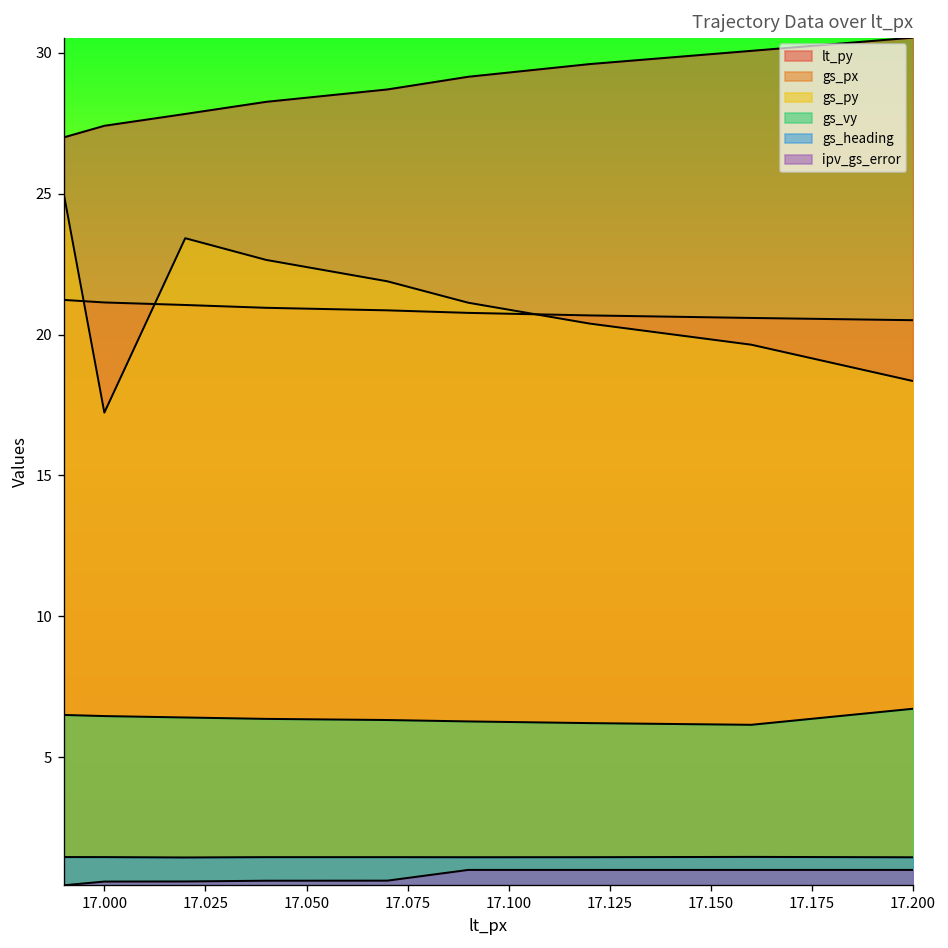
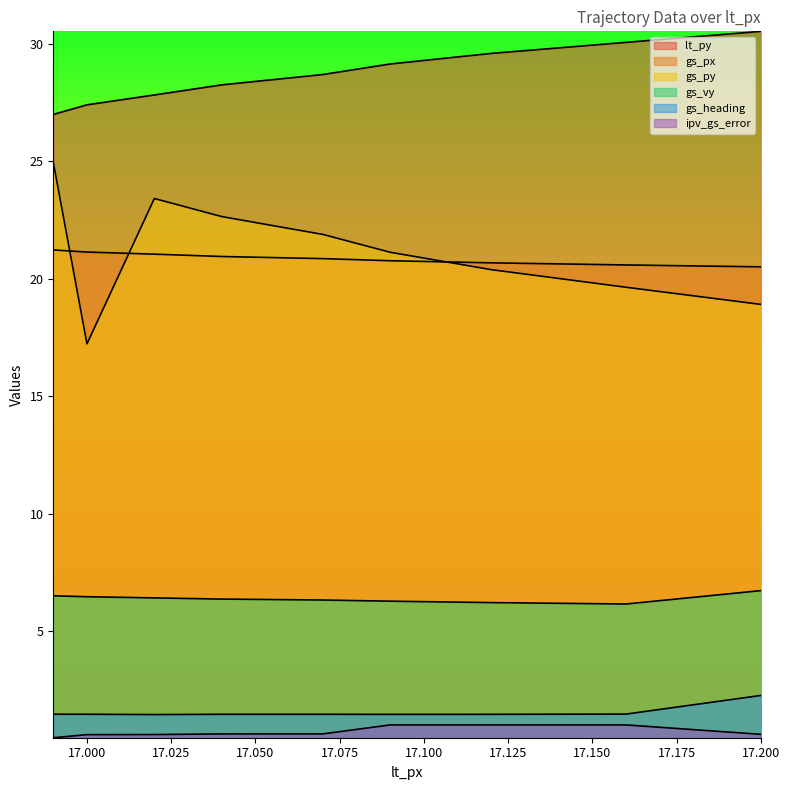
gs_py, 17.200: 18.4 -> 18.9
gs_heading, 17.200: 1.4 -> 2.3
ipv_gs_error, 17.200: 1.0 -> 0.6
